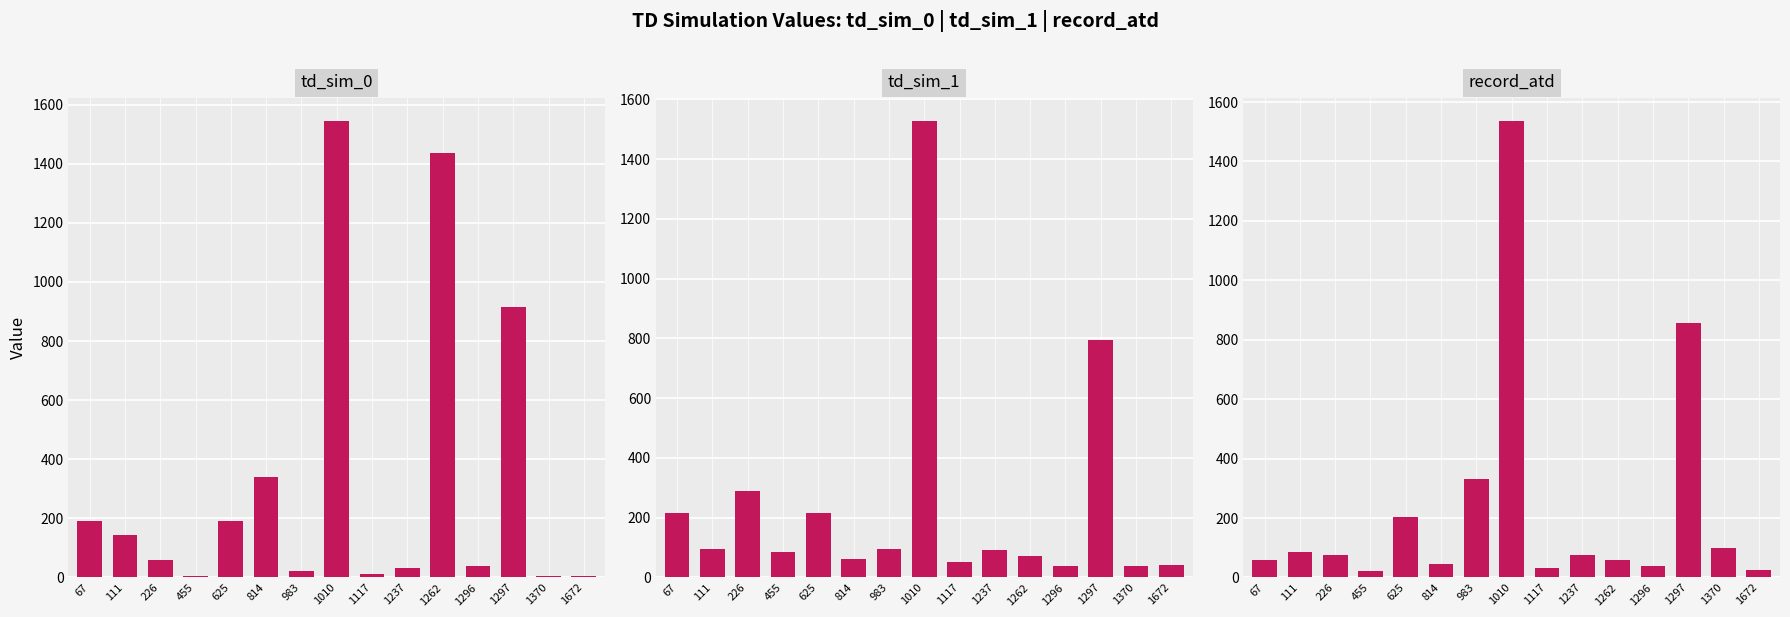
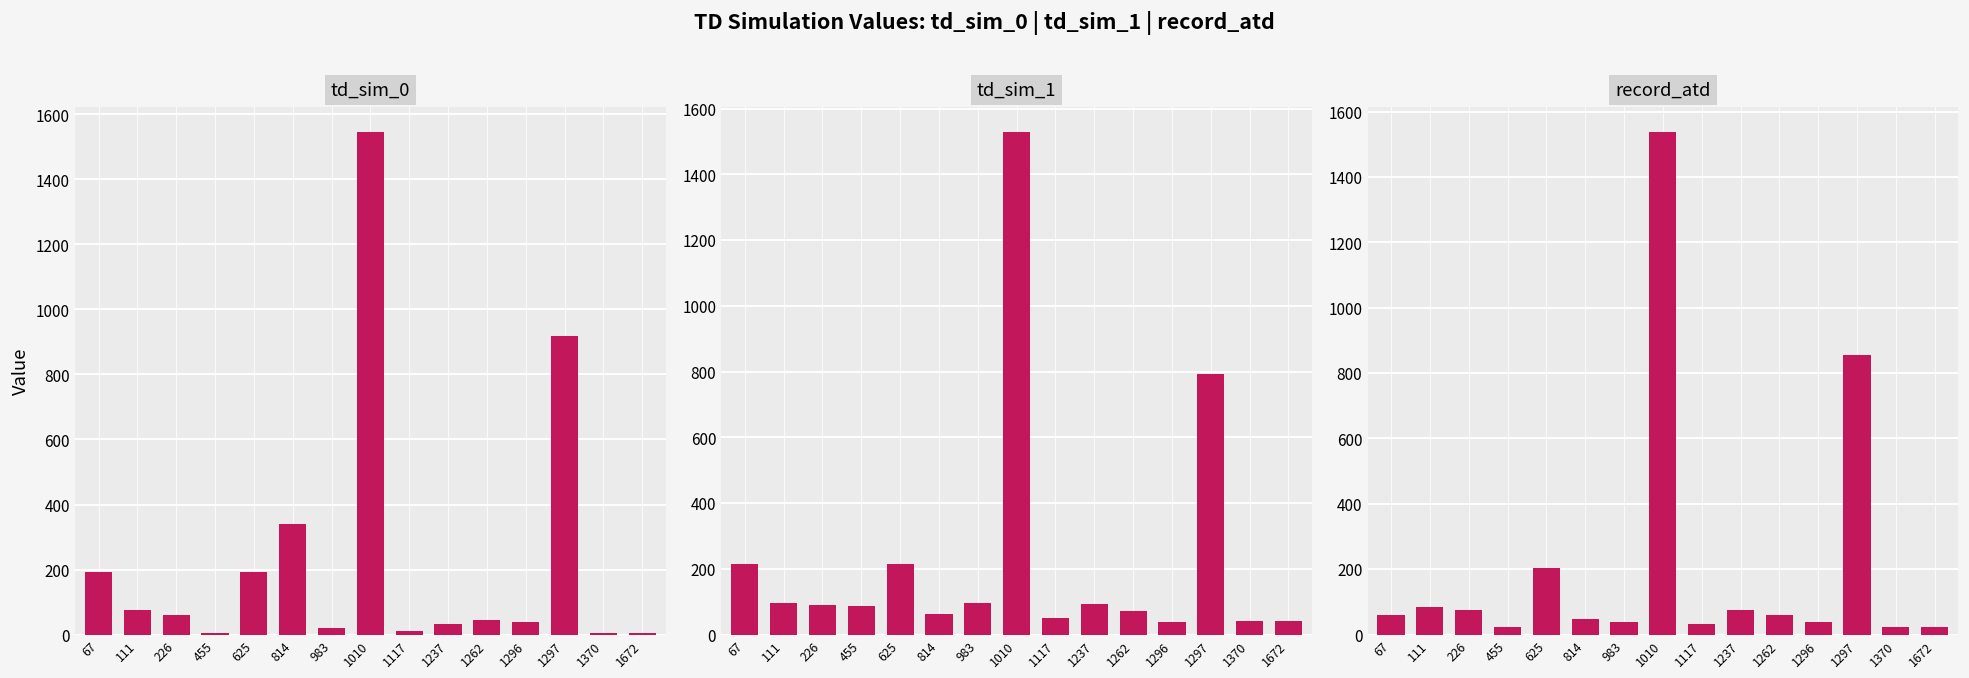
td_sim_0, 111: 140 -> 80
td_sim_0, 1262: 1440 -> 50
td_sim_1, 226: 290 -> 90
record_atd, 983: 330 -> 40
record_atd, 1370: 100 -> 20
